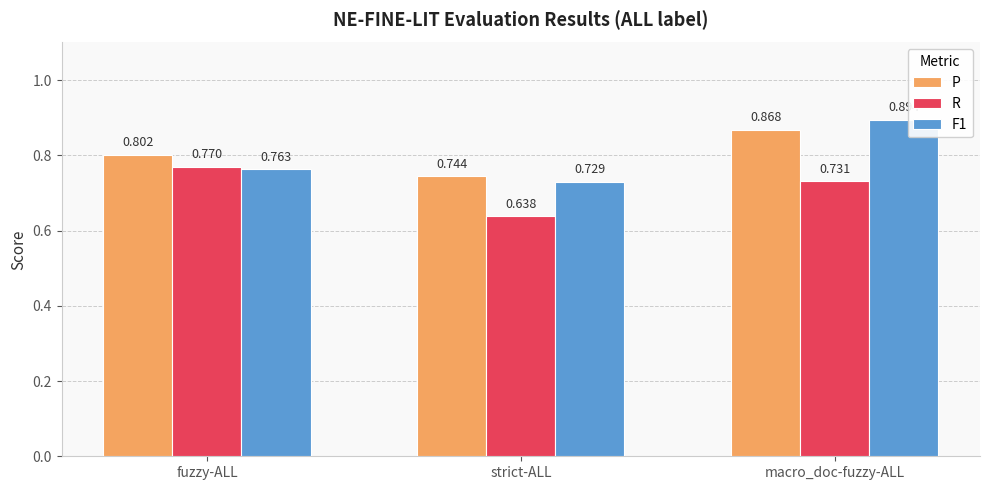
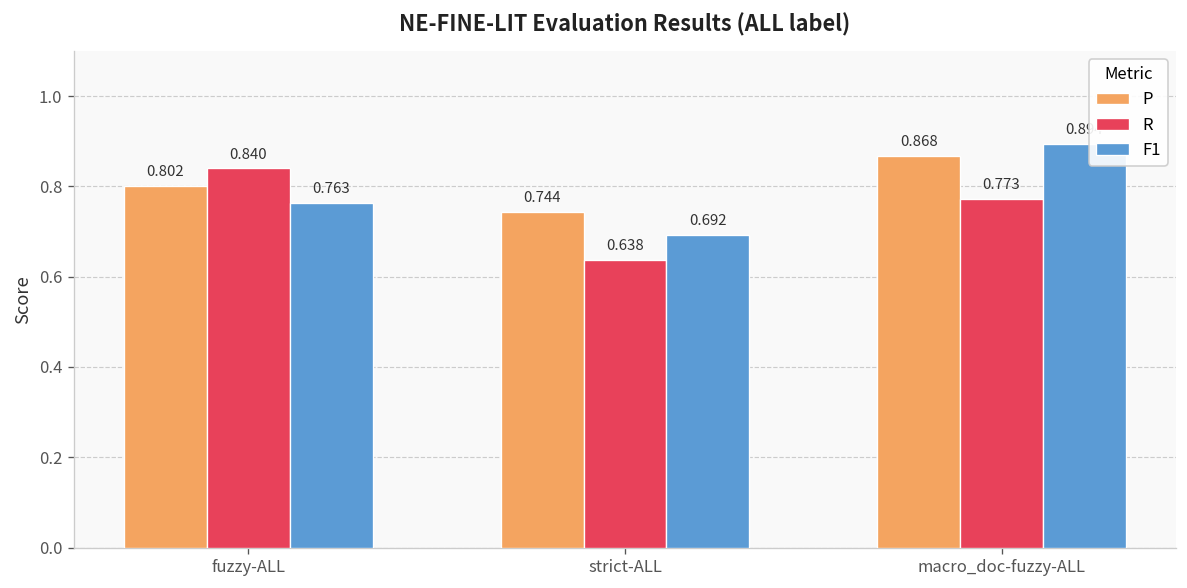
R, fuzzy-ALL: 0.770 -> 0.840
F1, strict-ALL: 0.729 -> 0.692
R, macro_doc-fuzzy-ALL: 0.731 -> 0.773
